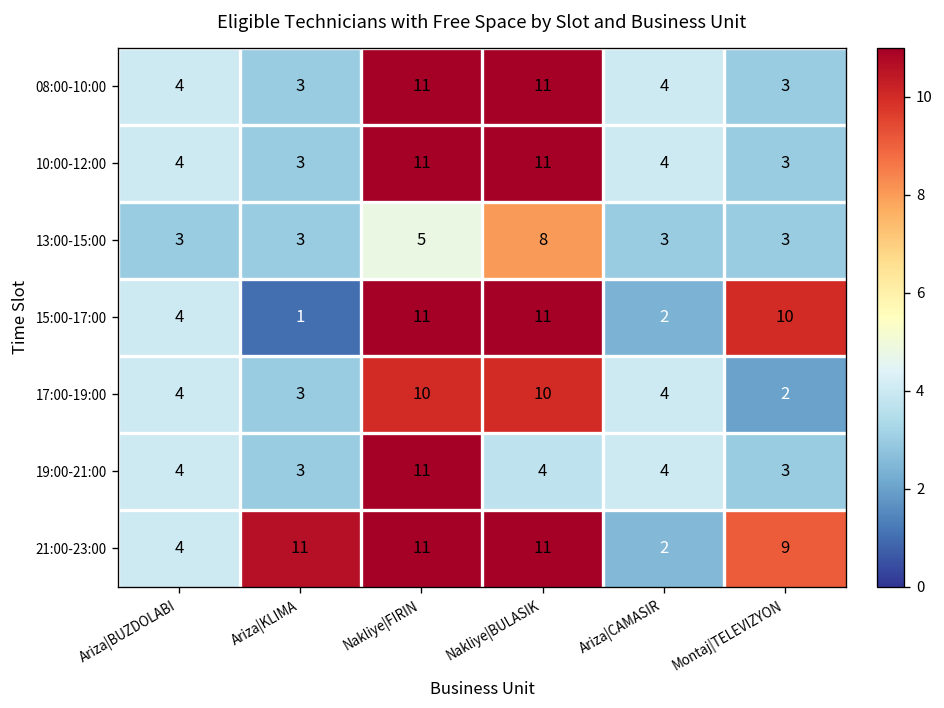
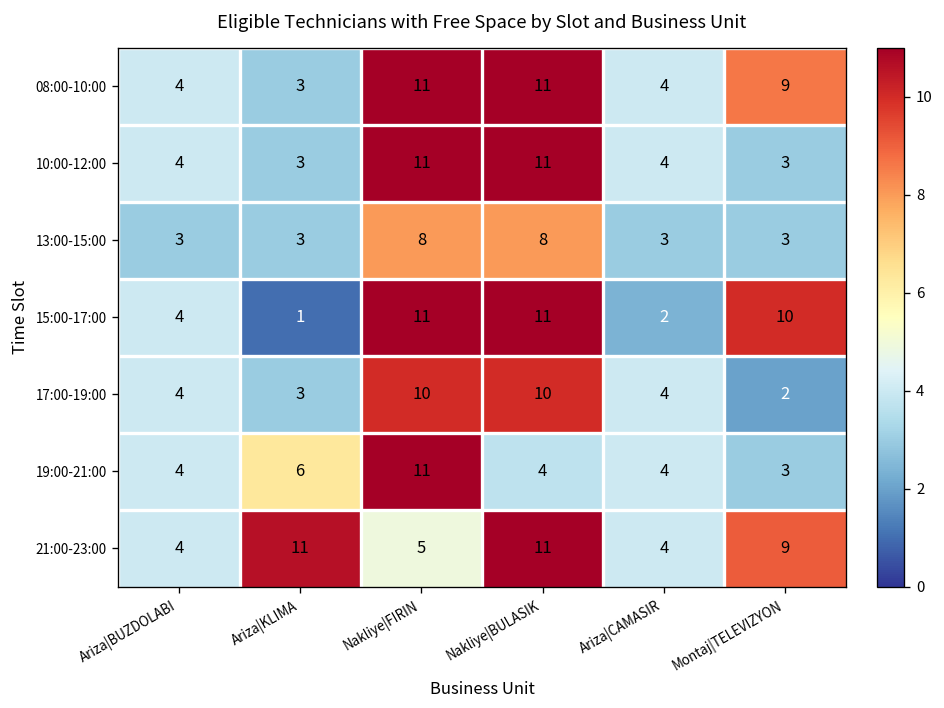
08:00-10:00, Montaj|TELEVIZYON: 3 -> 9
13:00-15:00, Nakliye|FIRIN: 5 -> 8
19:00-21:00, Ariza|KLIMA: 3 -> 6
21:00-23:00, Nakliye|FIRIN: 11 -> 5
21:00-23:00, Ariza|CAMASIR: 2 -> 4
